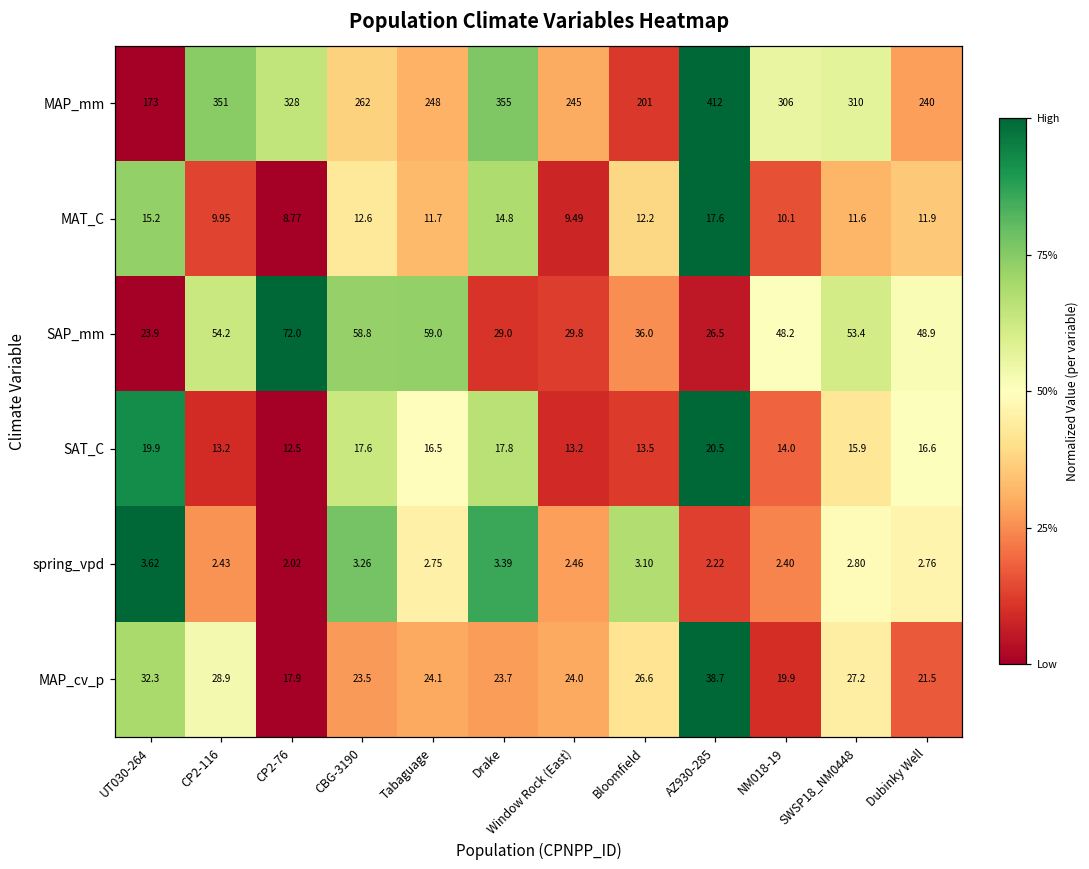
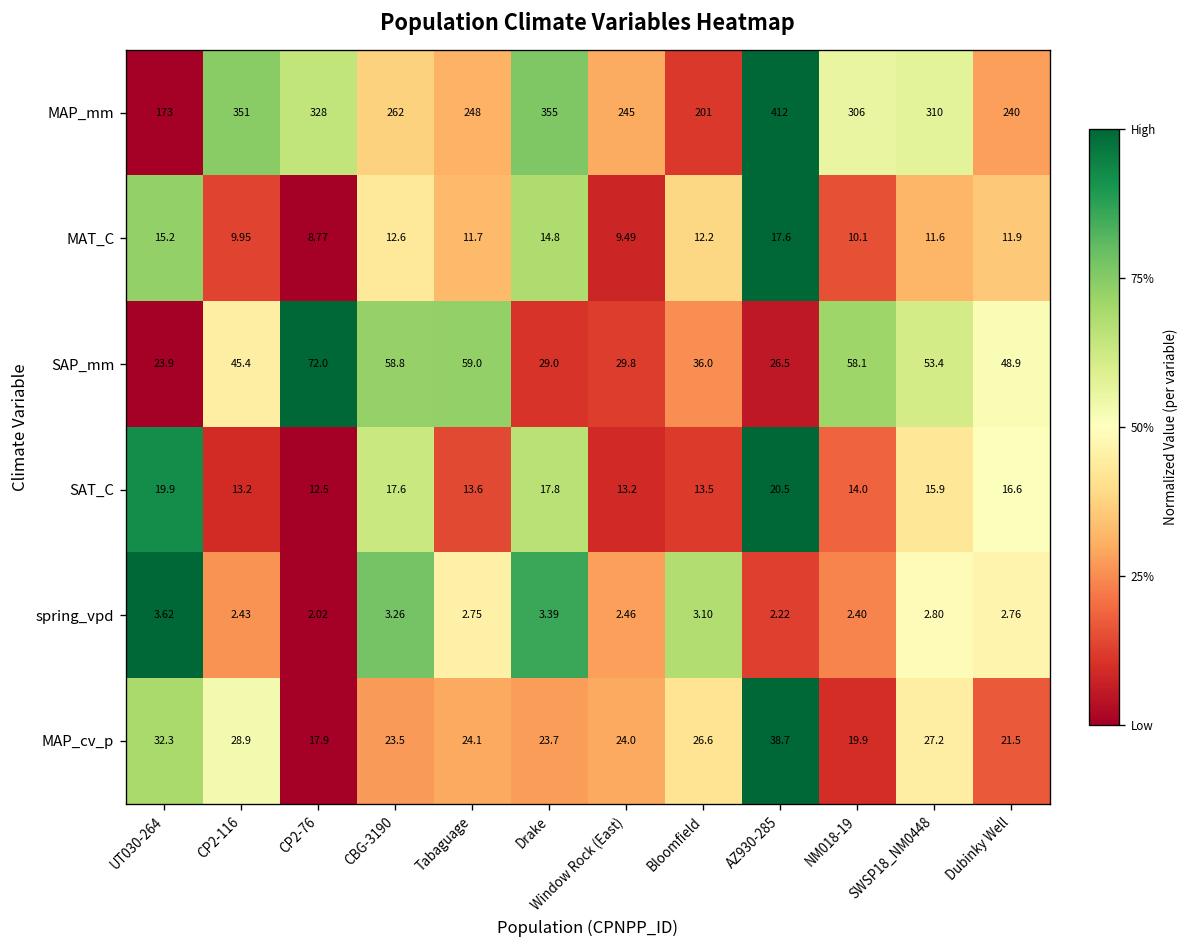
SAP_mm, CP2-116: 54.2 -> 45.4
SAP_mm, NM018-19: 48.2 -> 58.1
SAT_C, Tabaguage: 16.5 -> 13.6
